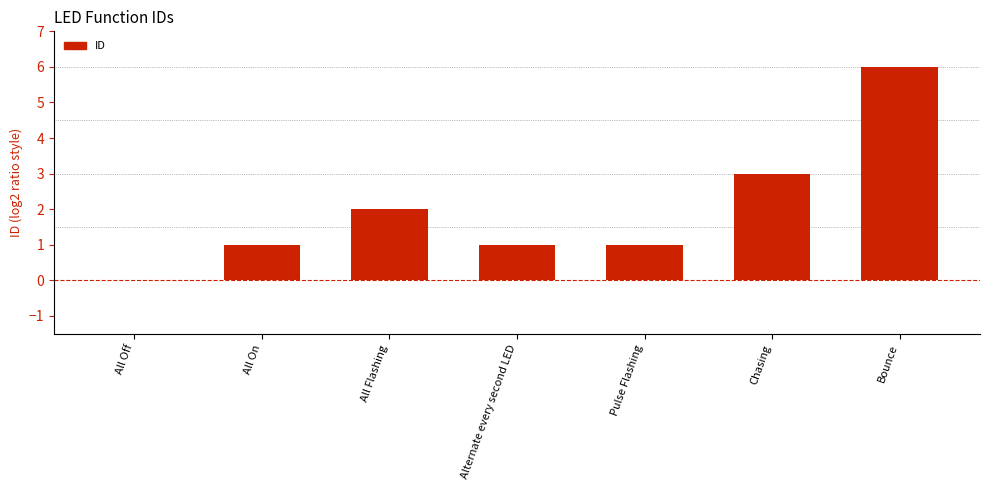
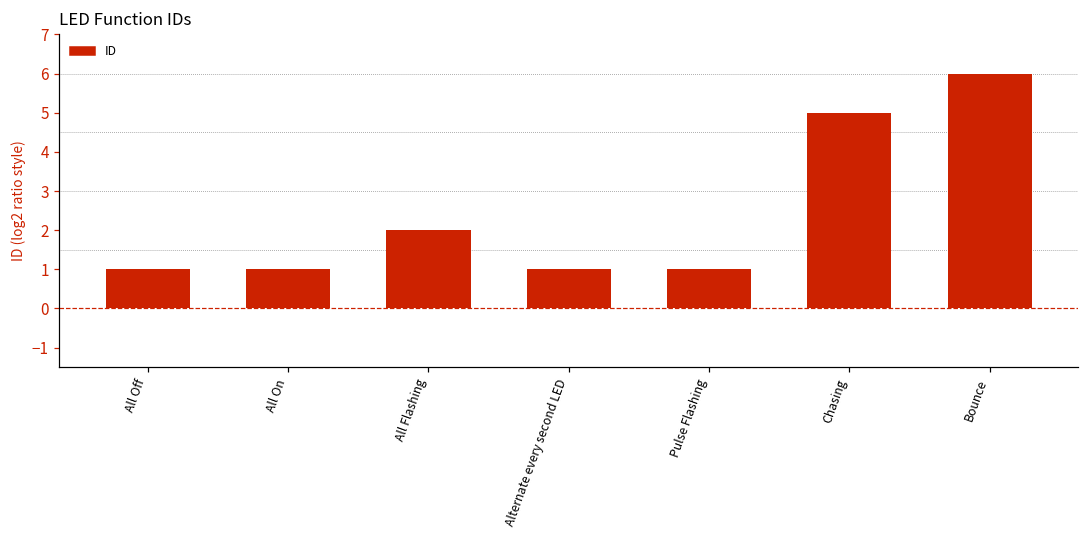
All Off: 0 -> 1
Chasing: 3 -> 5
